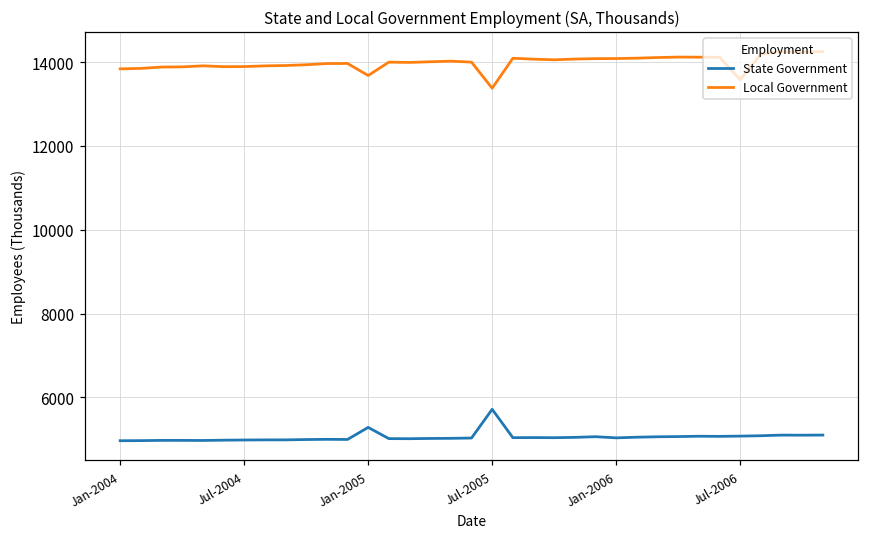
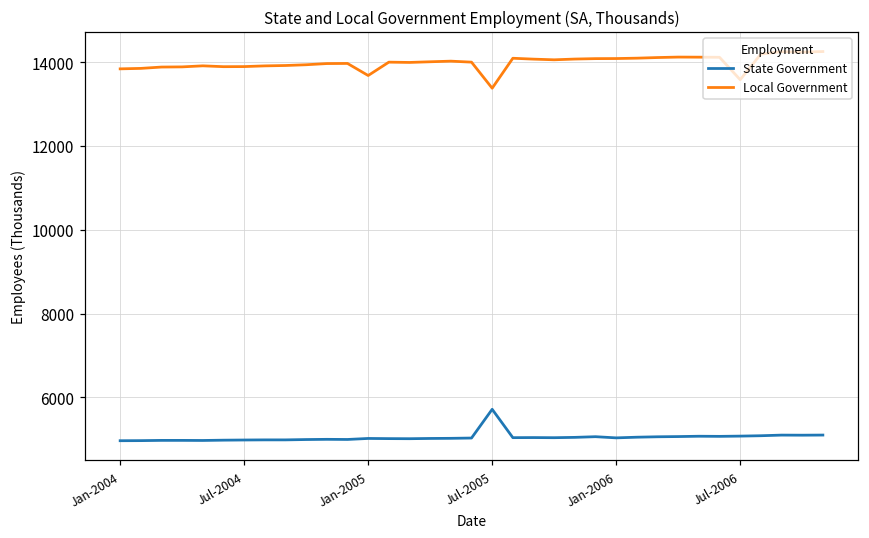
State Government, Jan-2005: 5300 -> 5000
